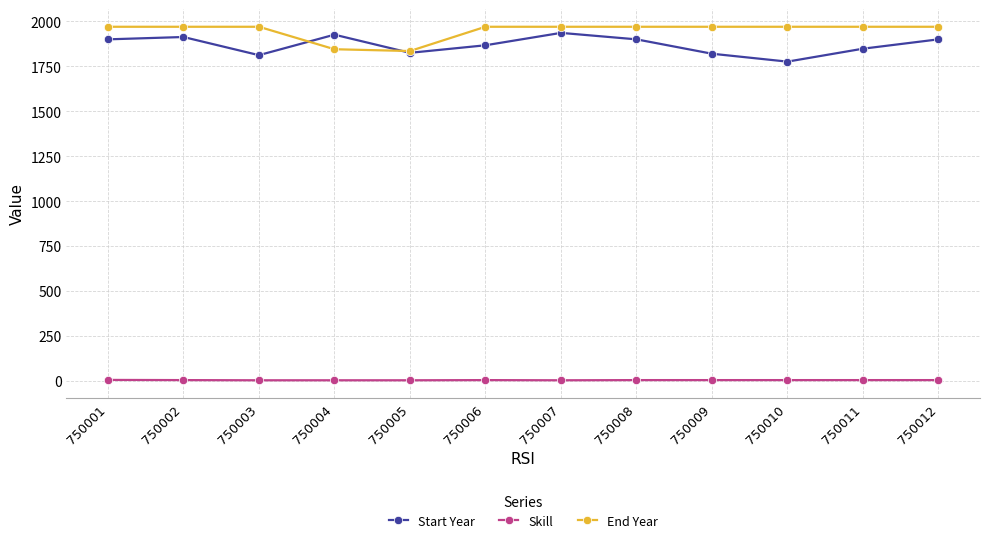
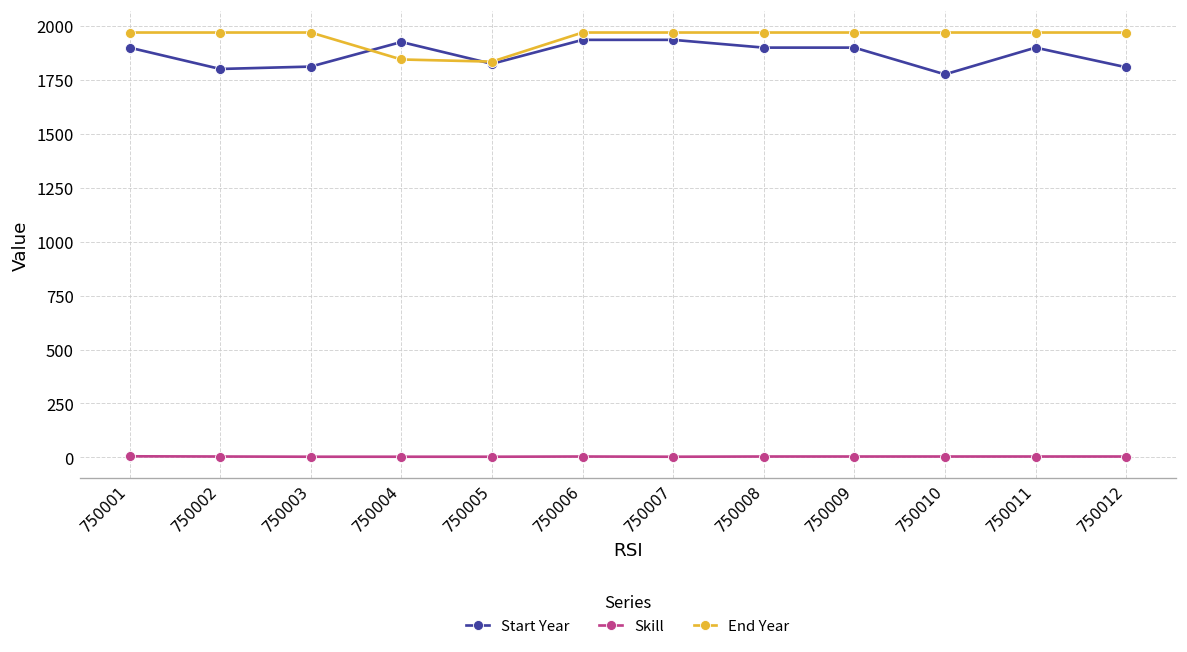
Start Year, 750002: 1910 -> 1800
Start Year, 750006: 1870 -> 1940
Start Year, 750009: 1820 -> 1900
Start Year, 750011: 1850 -> 1900
Start Year, 750012: 1900 -> 1810
